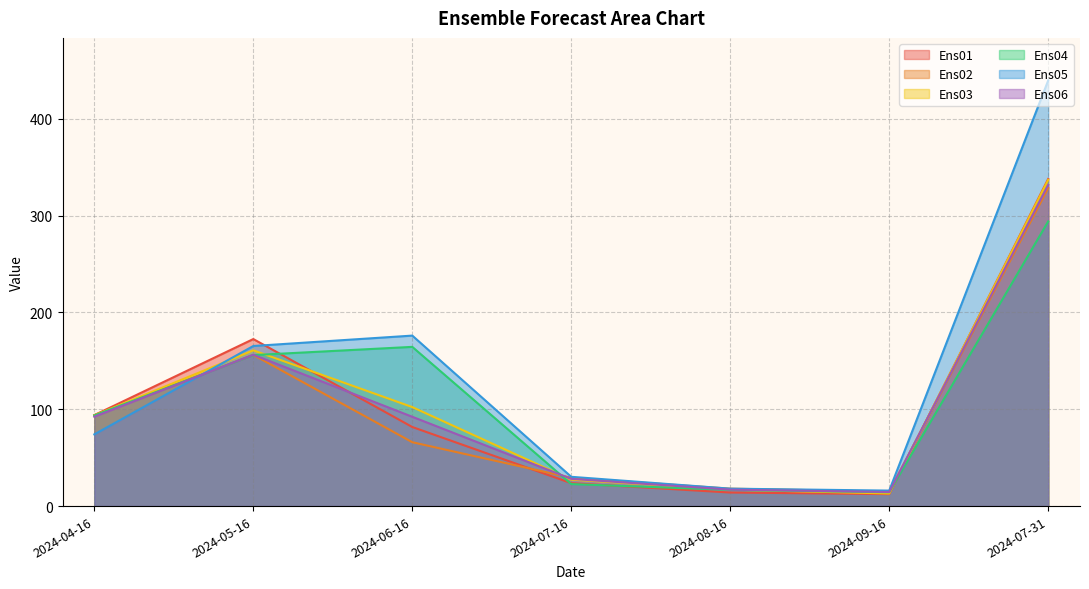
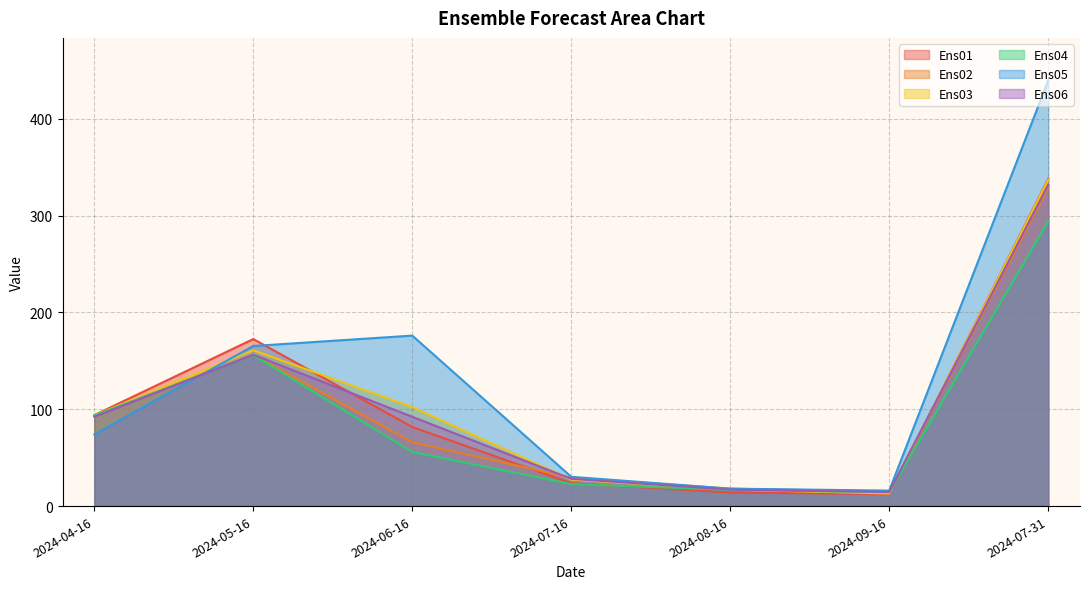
Ens04, 2024-06-16: 160 -> 60
